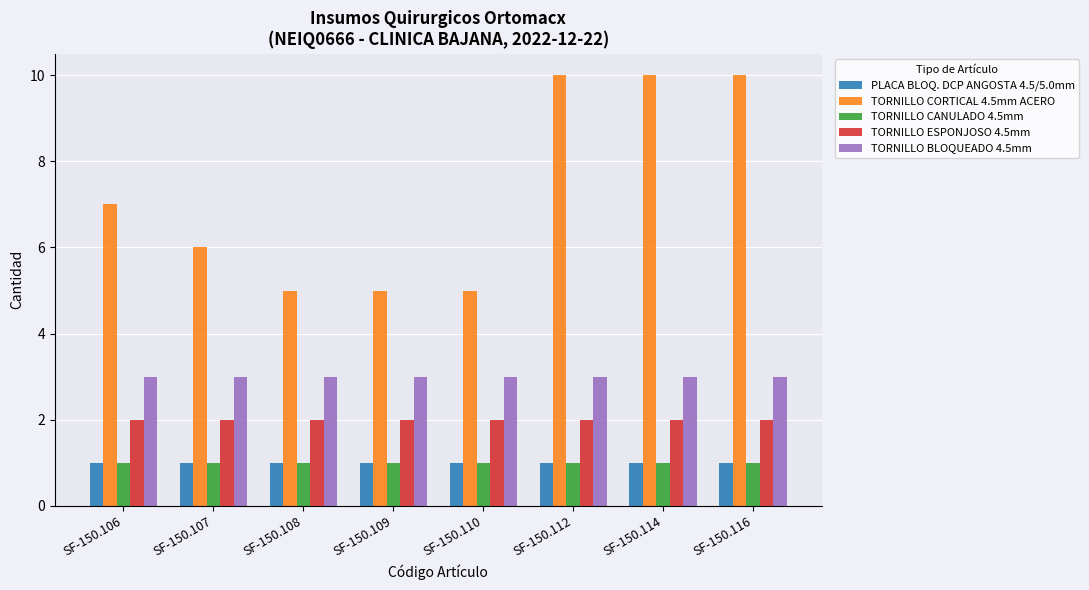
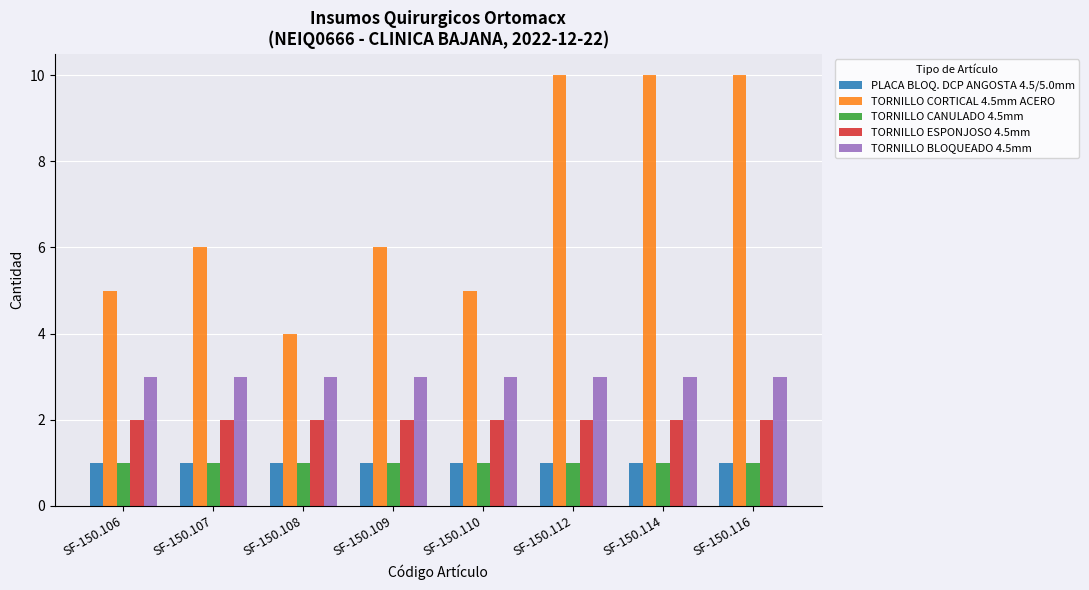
TORNILLO CORTICAL 4.5mm ACERO, SF-150.106: 7 -> 5
TORNILLO CORTICAL 4.5mm ACERO, SF-150.108: 5 -> 4
TORNILLO CORTICAL 4.5mm ACERO, SF-150.109: 5 -> 6
